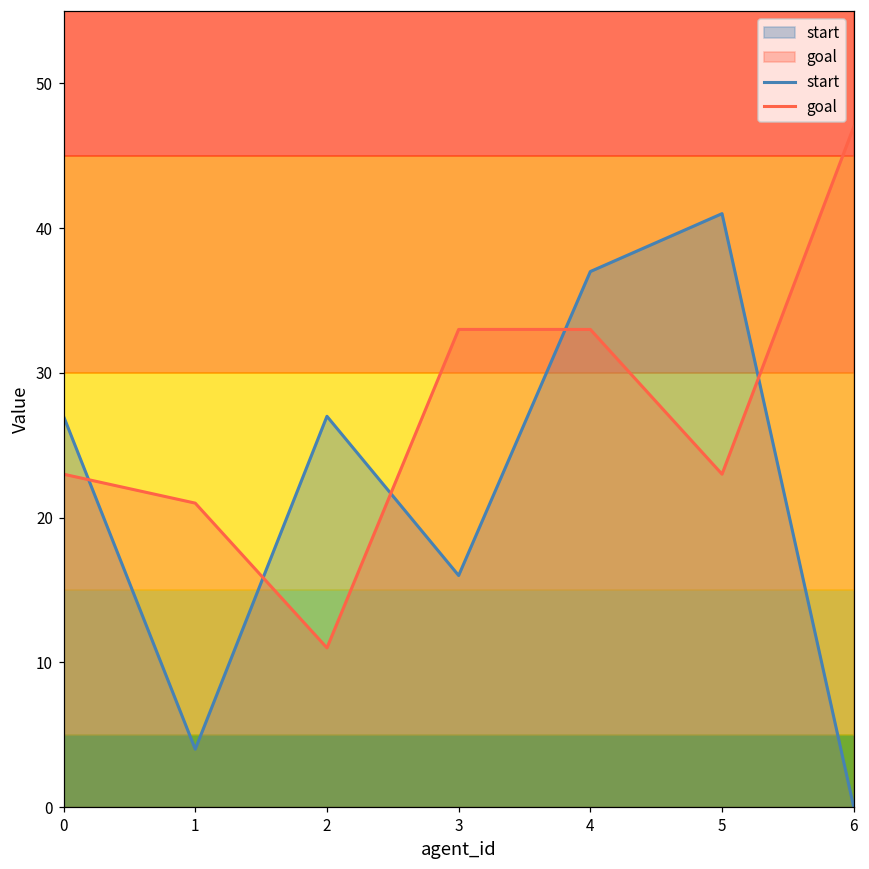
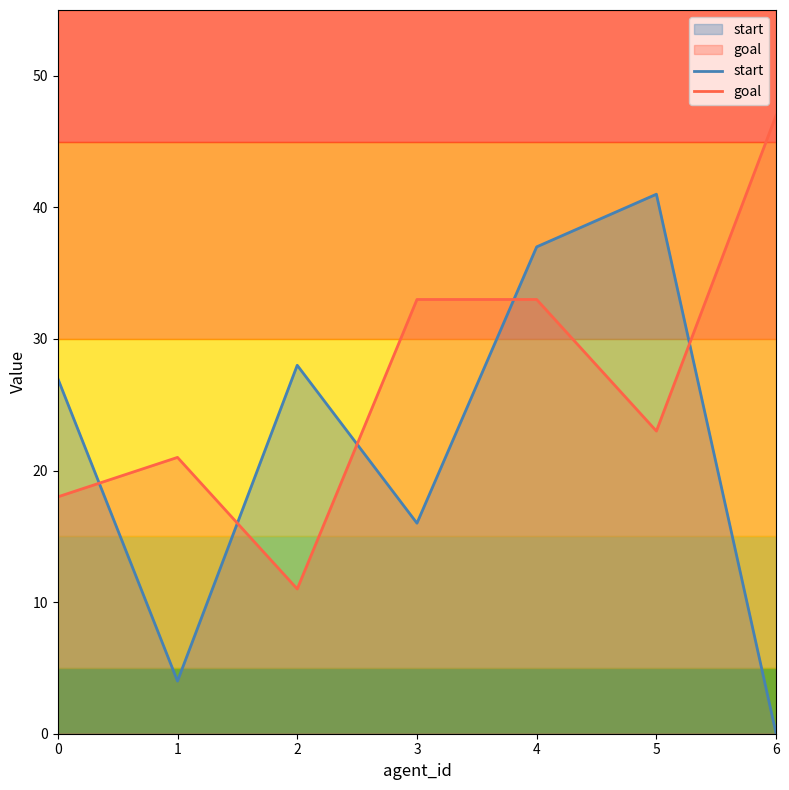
goal, 0: 23 -> 18
start, 2: 27 -> 28
